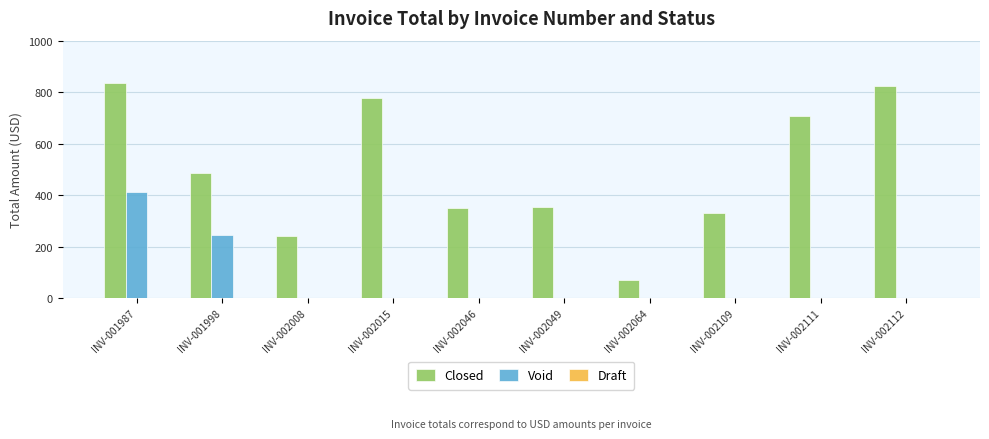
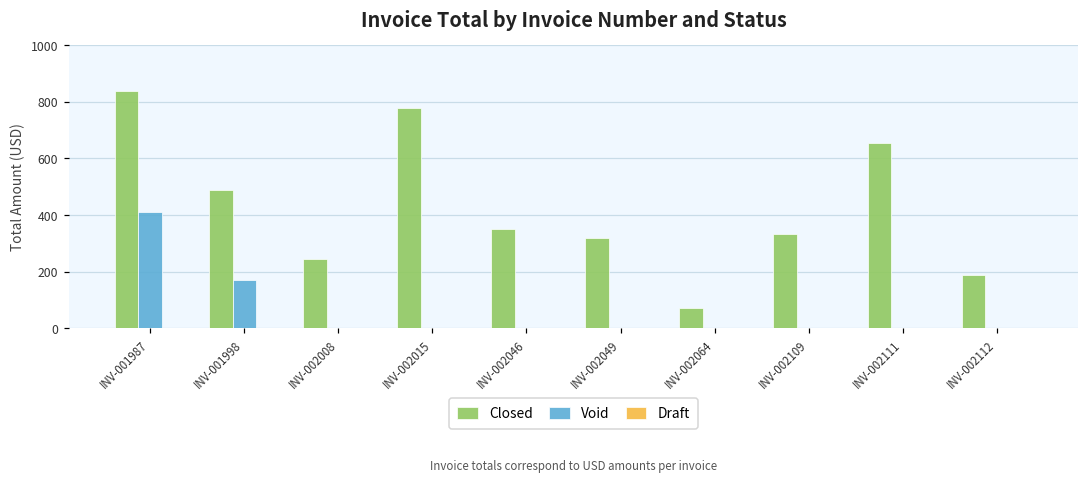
Void, INV-001998: 250 -> 170
Closed, INV-002049: 360 -> 320
Closed, INV-002111: 710 -> 650
Closed, INV-002112: 830 -> 190
